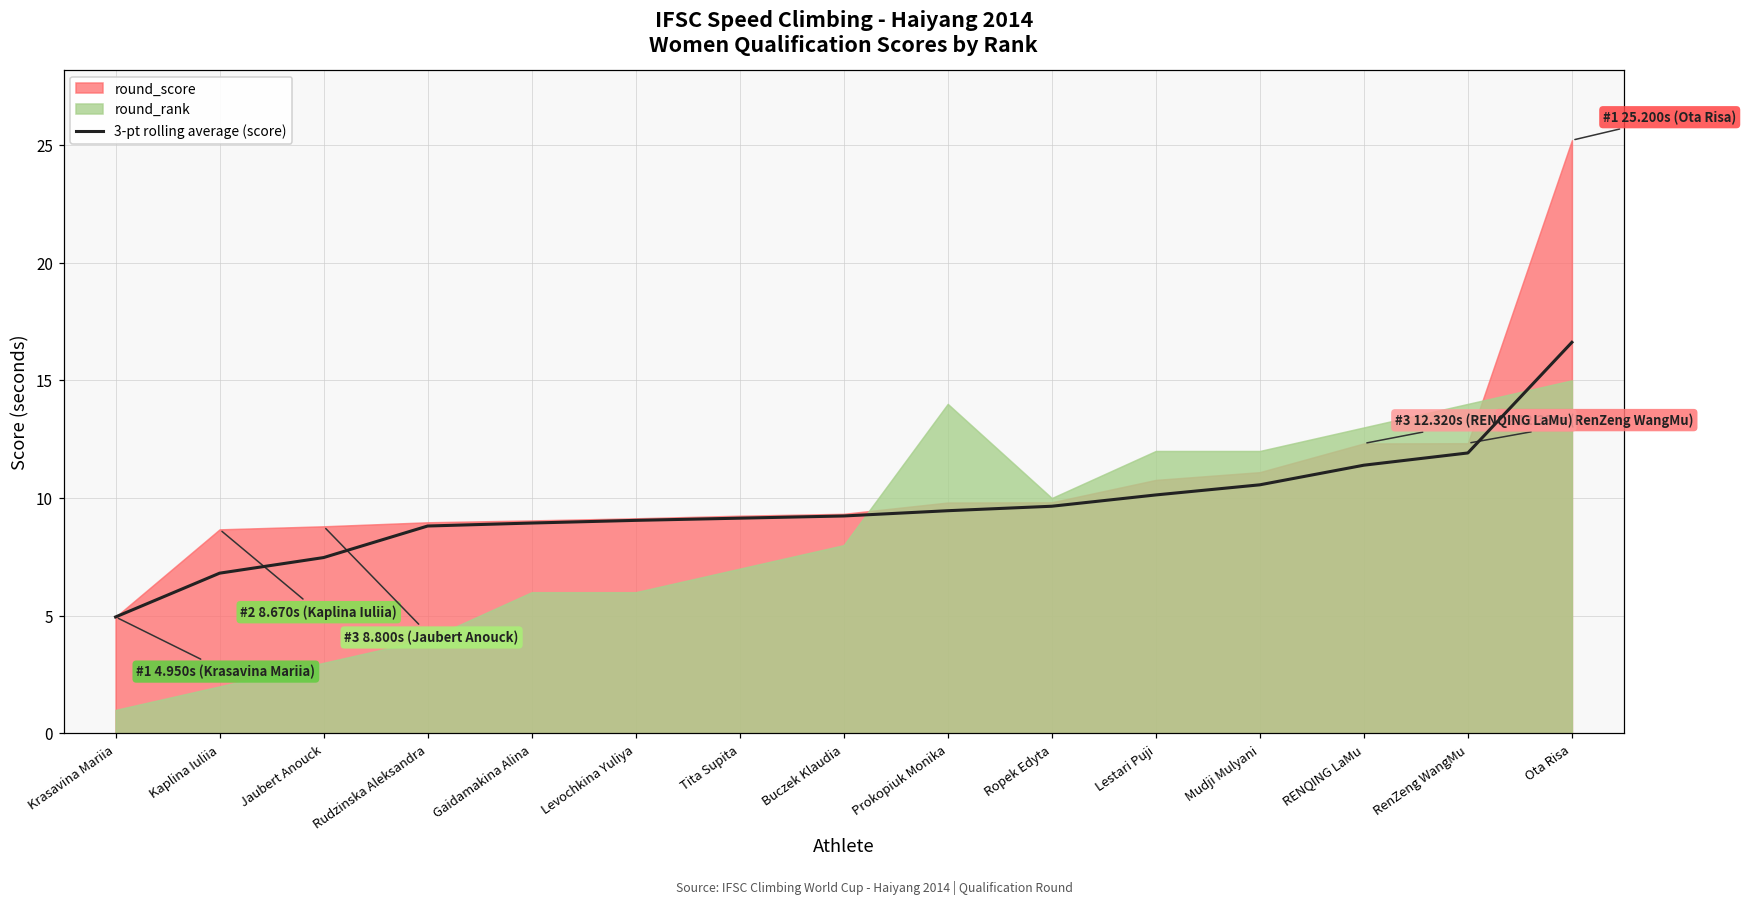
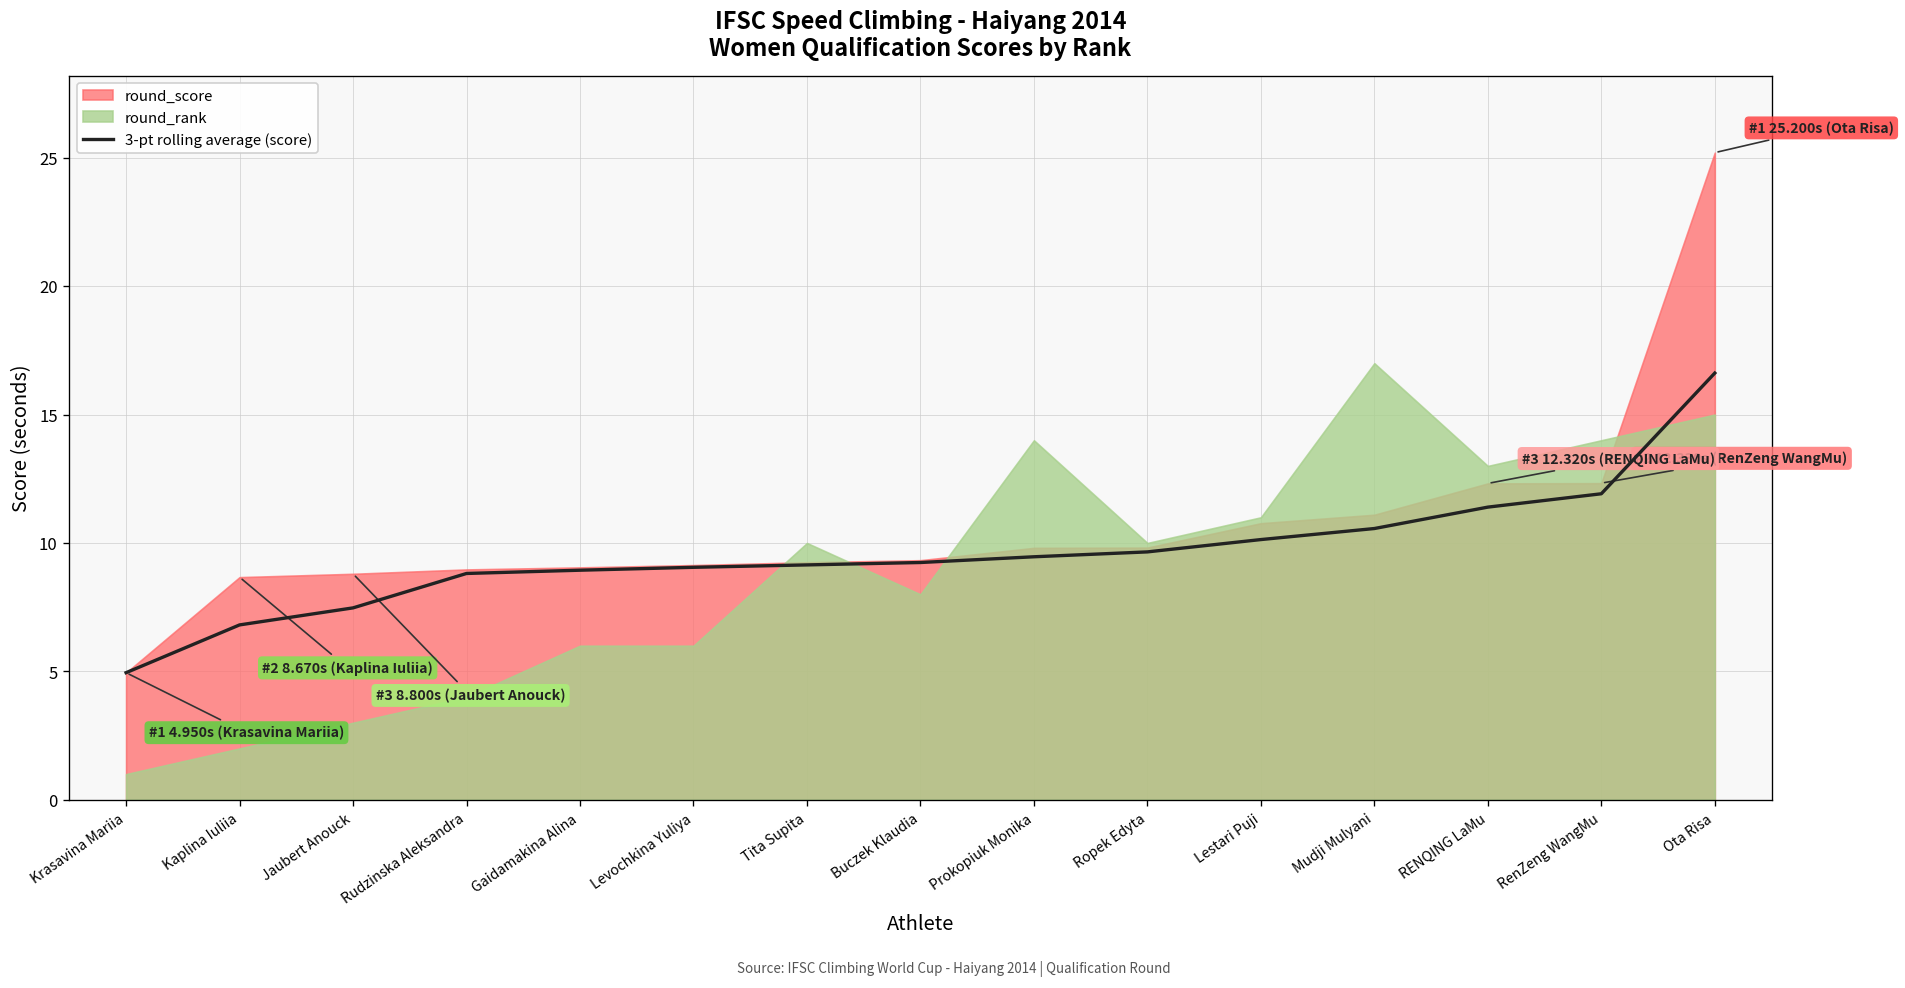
round_rank, Tita Supita: 7 -> 10
round_rank, Lestari Puji: 12 -> 11
round_rank, Mudji Mulyani: 12 -> 17
